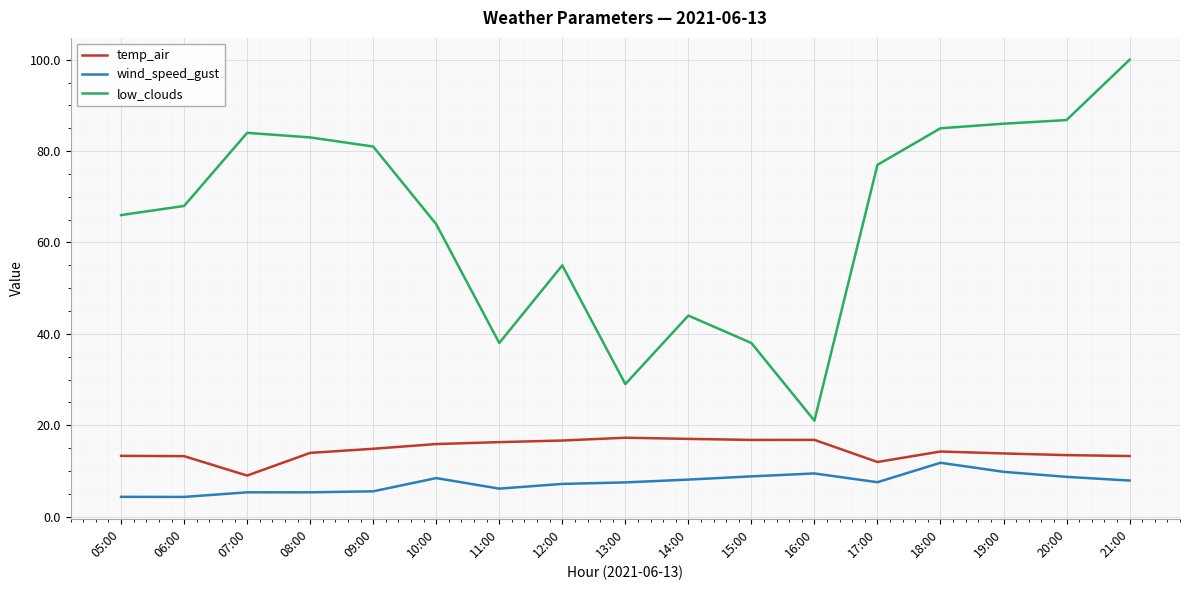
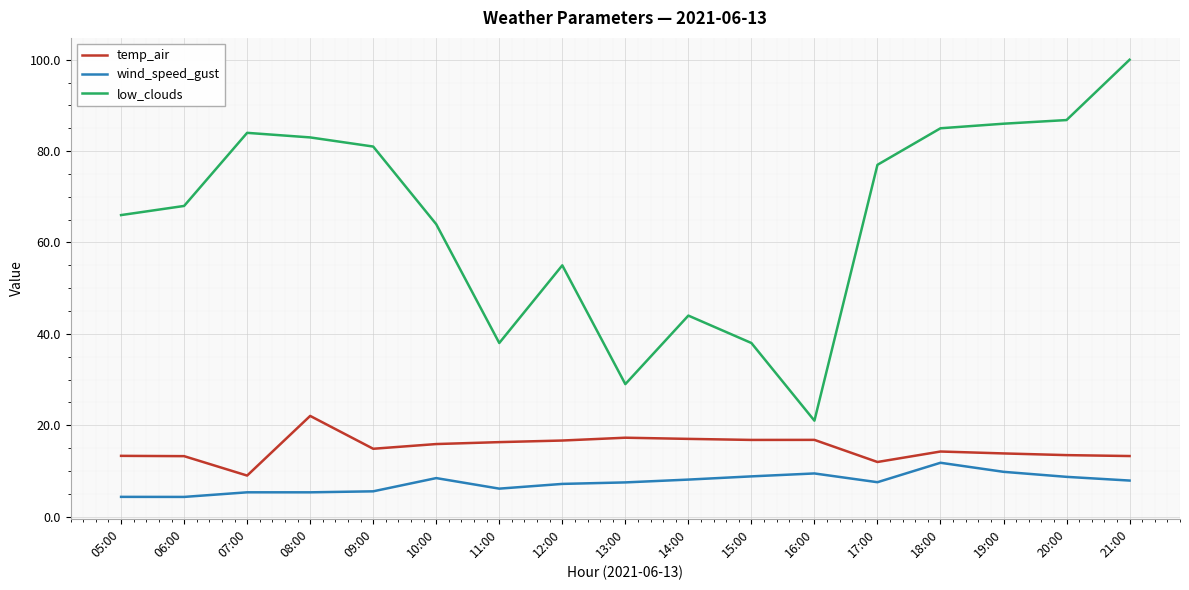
temp_air, 08:00: 14 -> 22
